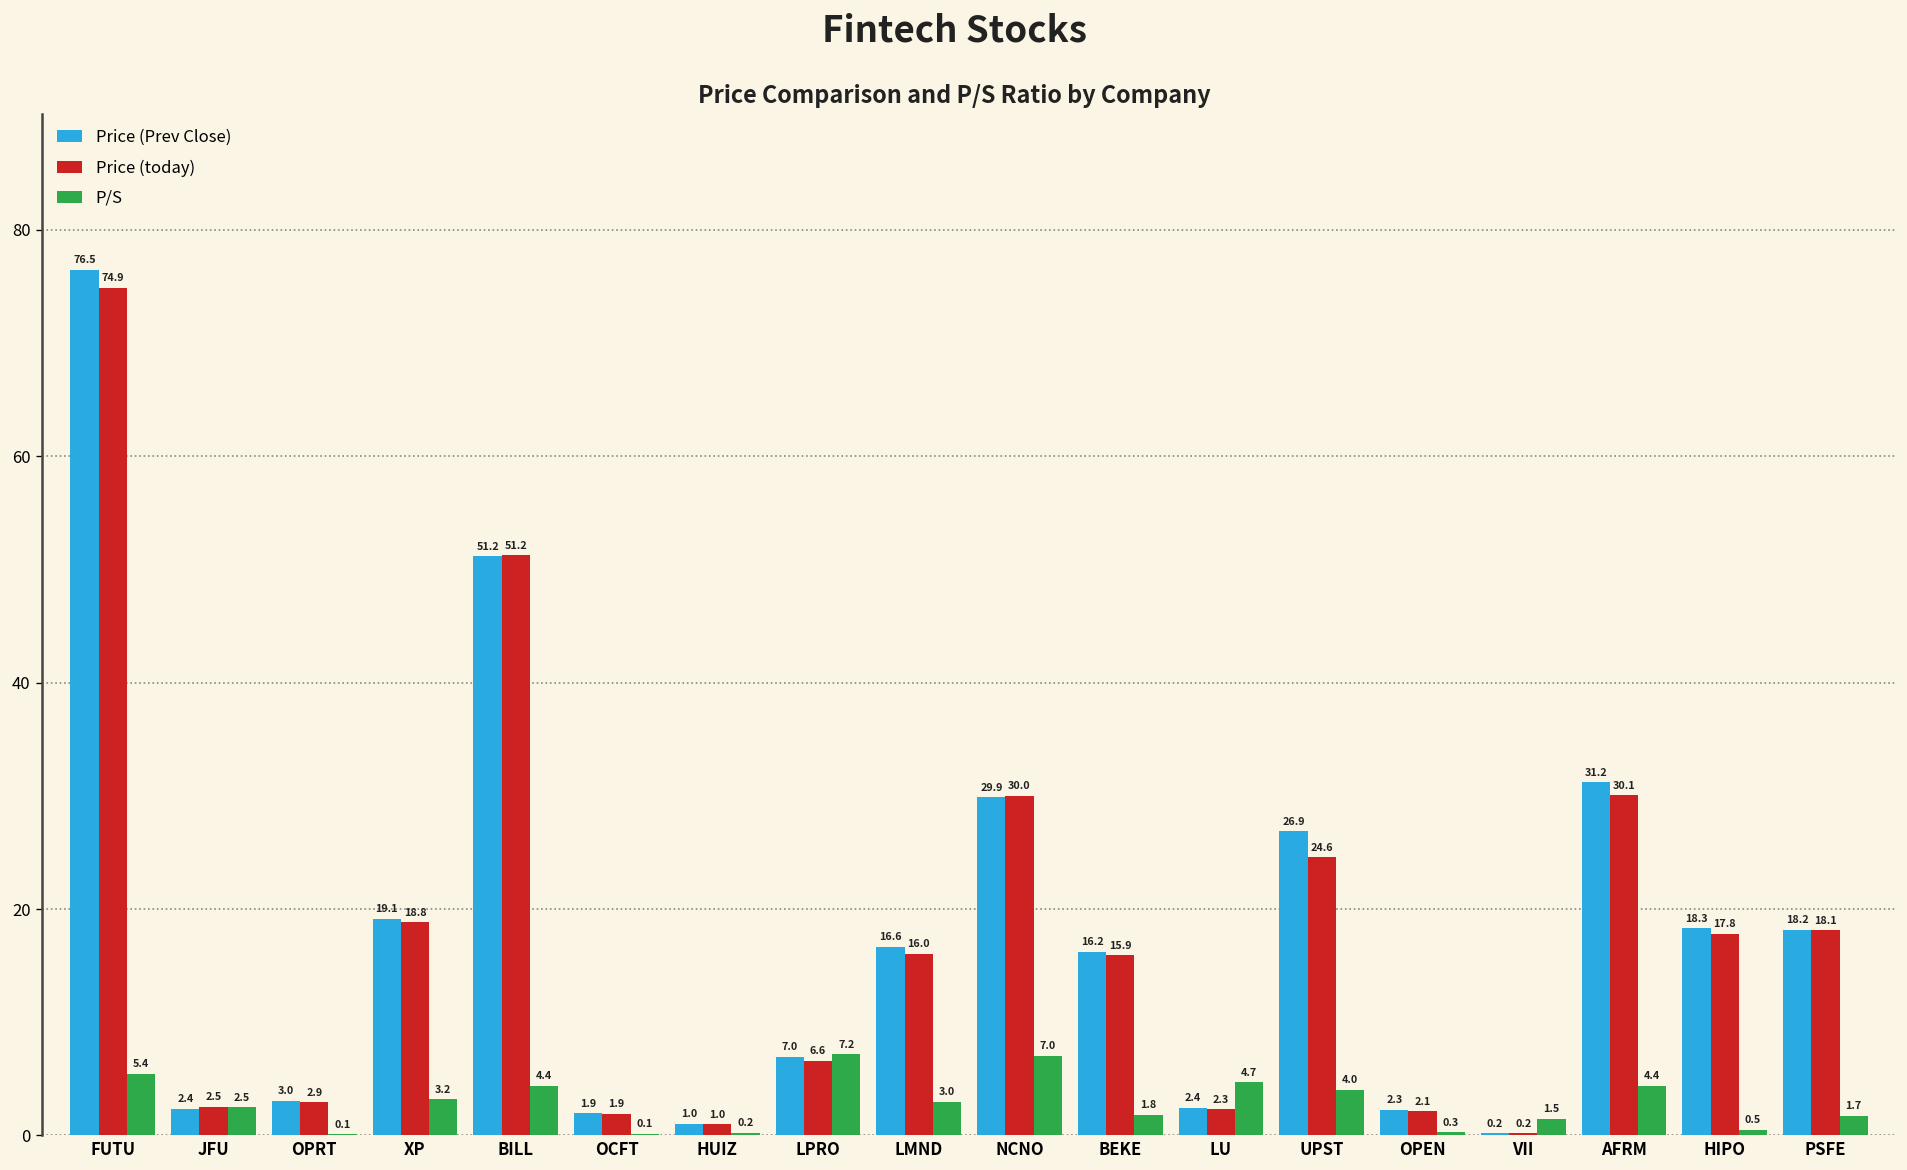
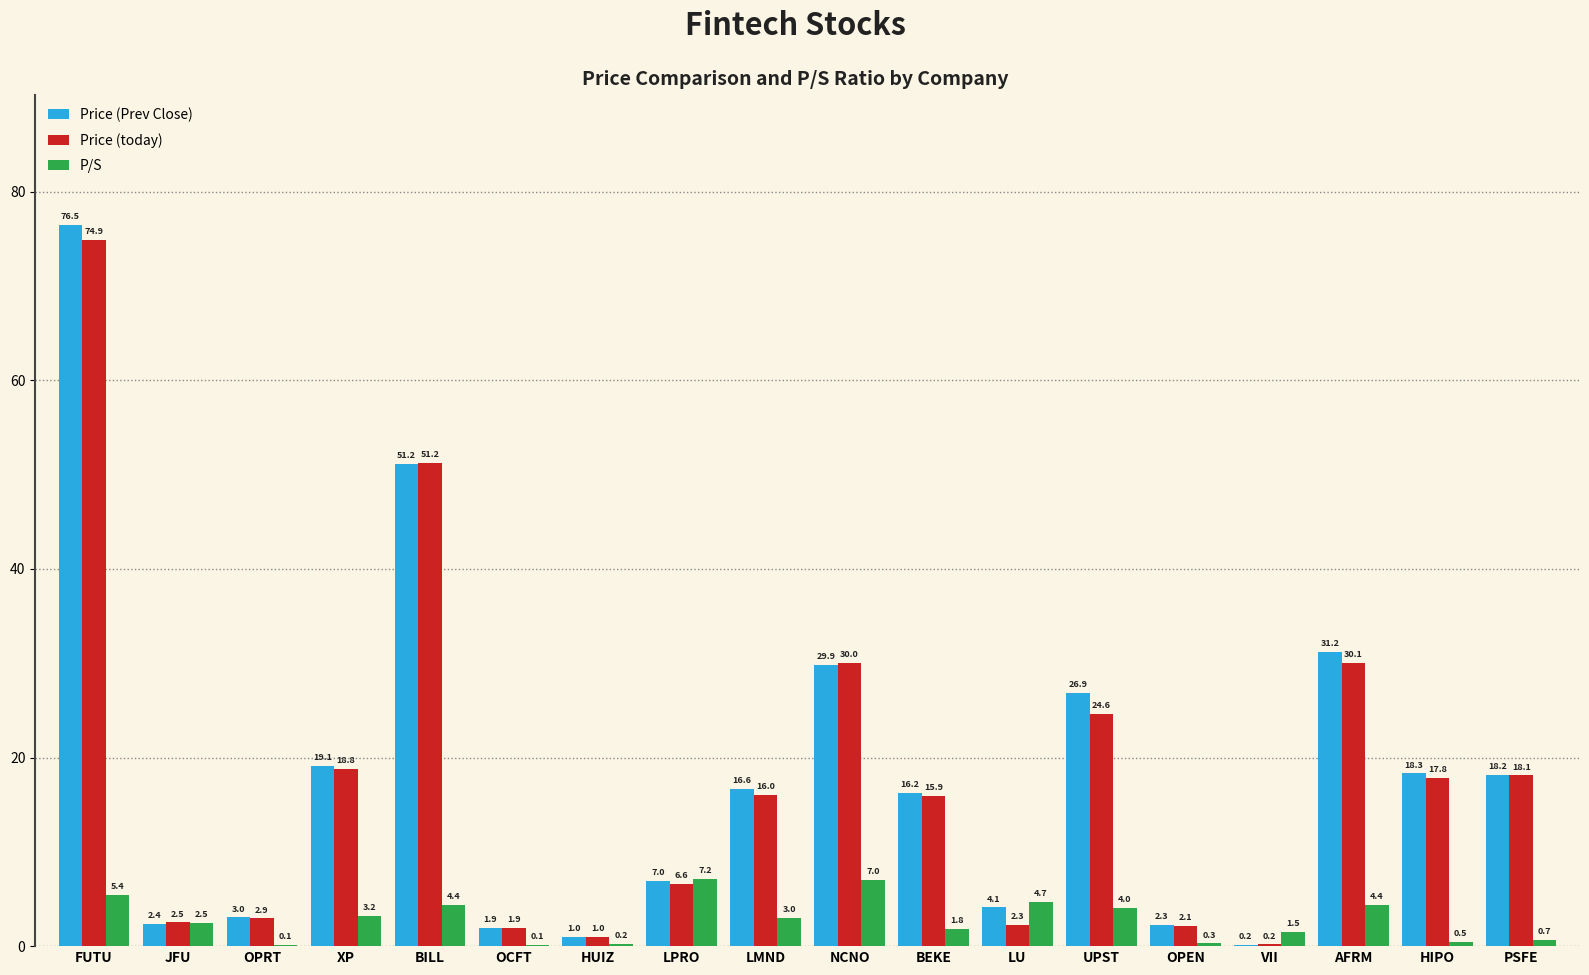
Price (Prev Close), LU: 2.4 -> 4.1
P/S, PSFE: 1.7 -> 0.7
